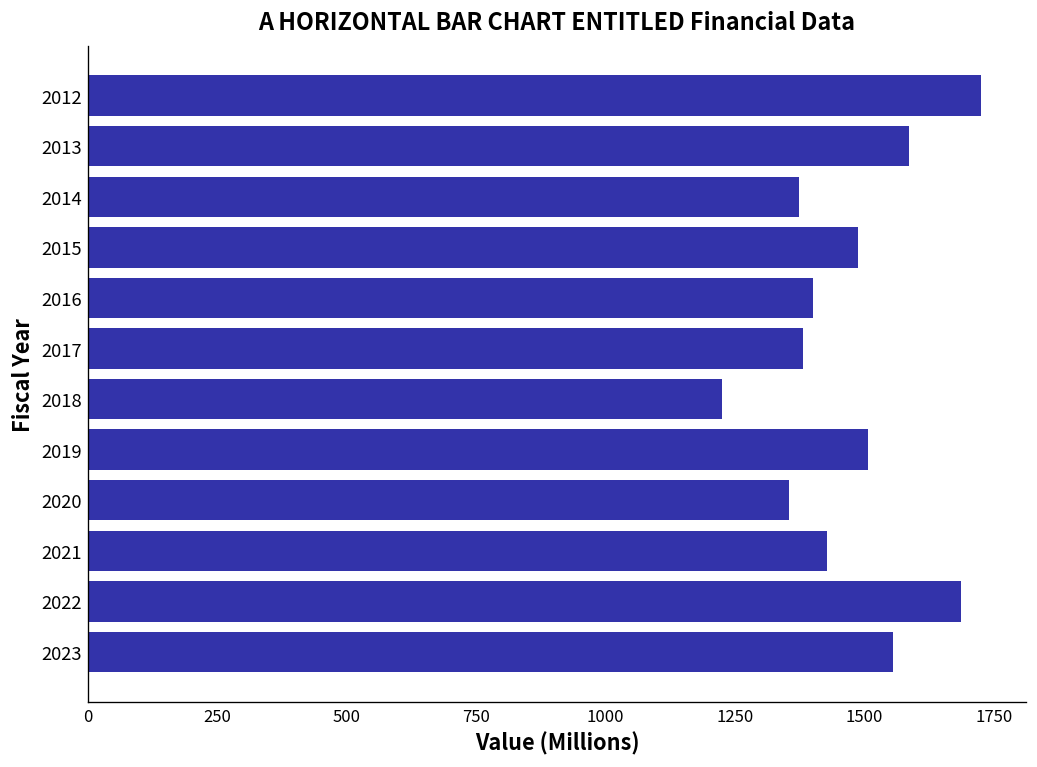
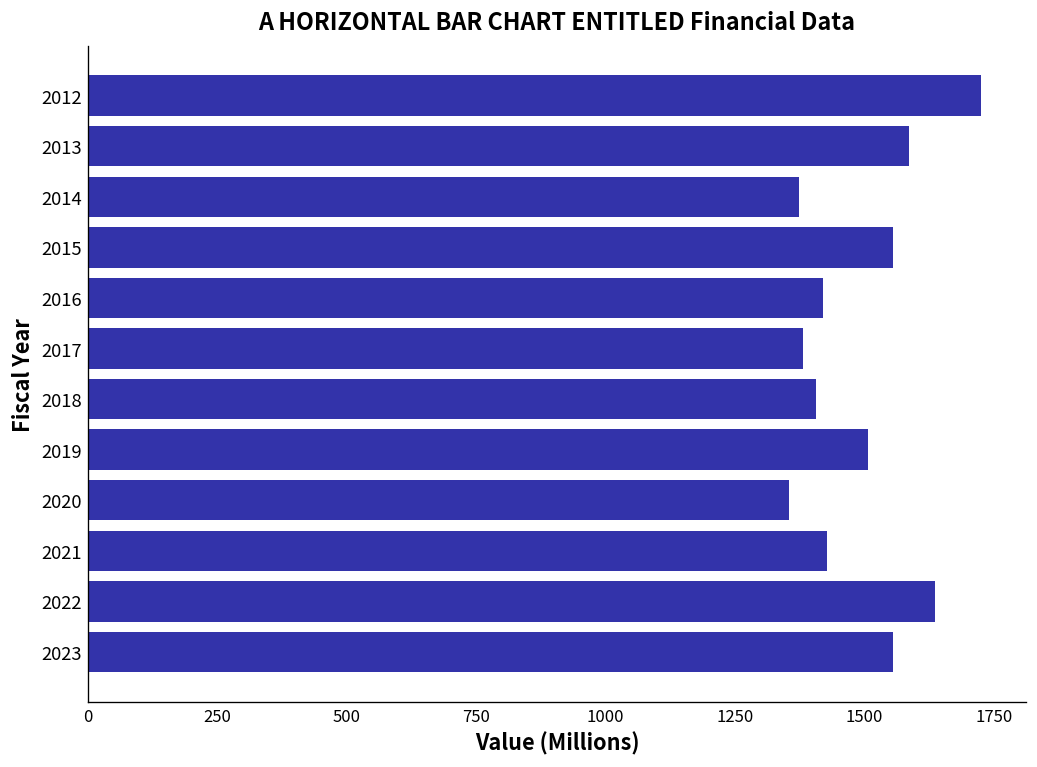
2015: 1490 -> 1560
2016: 1400 -> 1420
2018: 1220 -> 1410
2022: 1690 -> 1640
